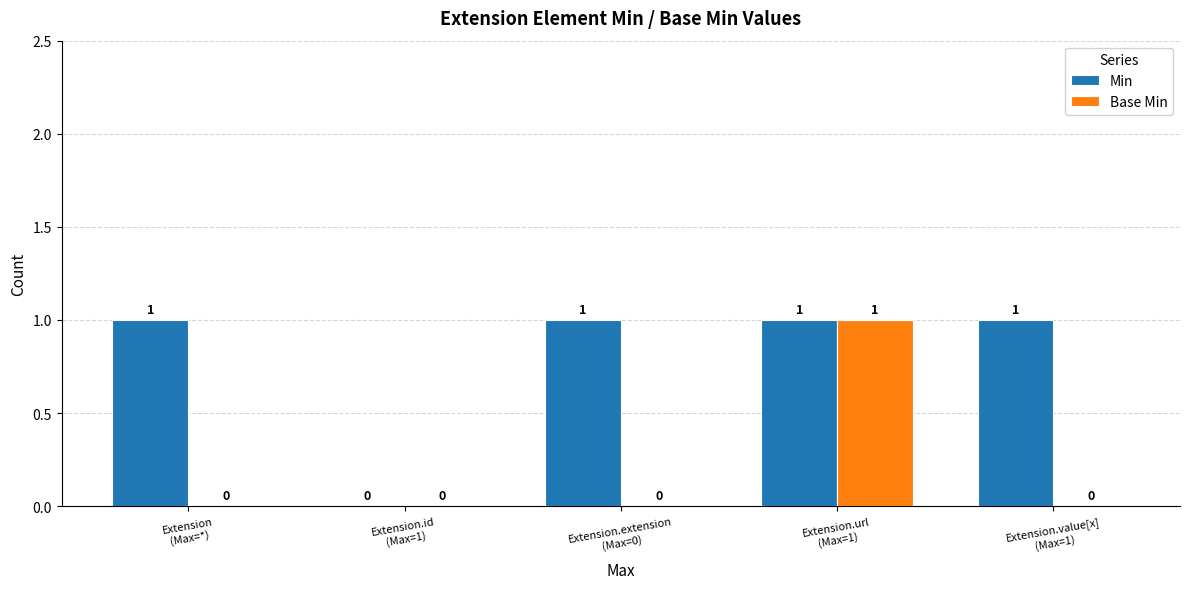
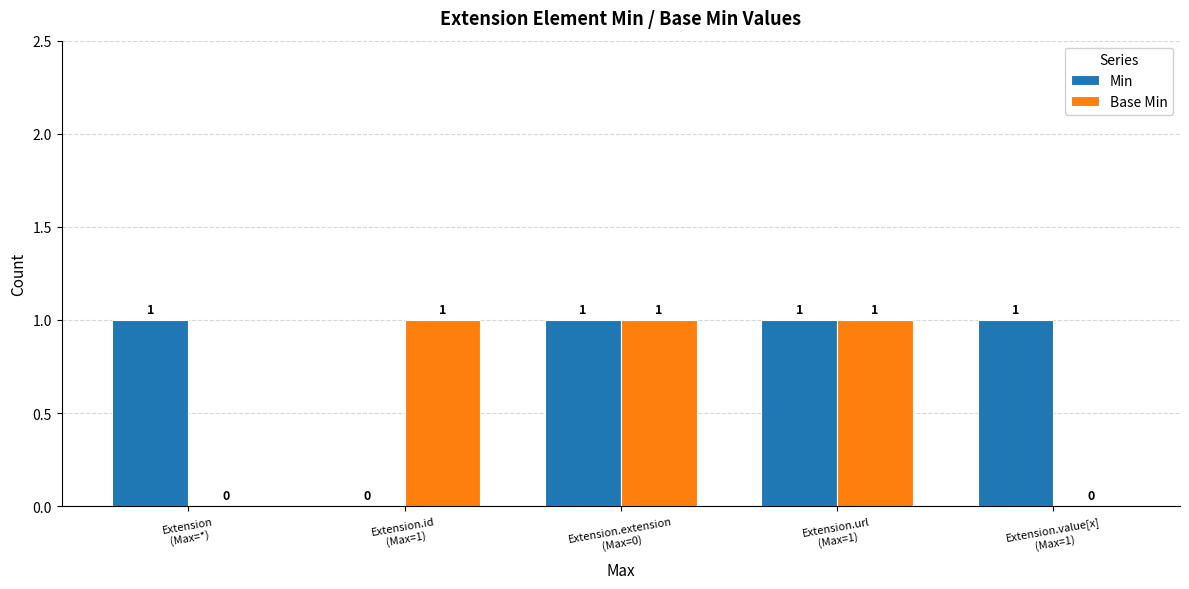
Base Min, Extension.id (Max=1): 0 -> 1
Base Min, Extension.extension (Max=0): 0 -> 1
